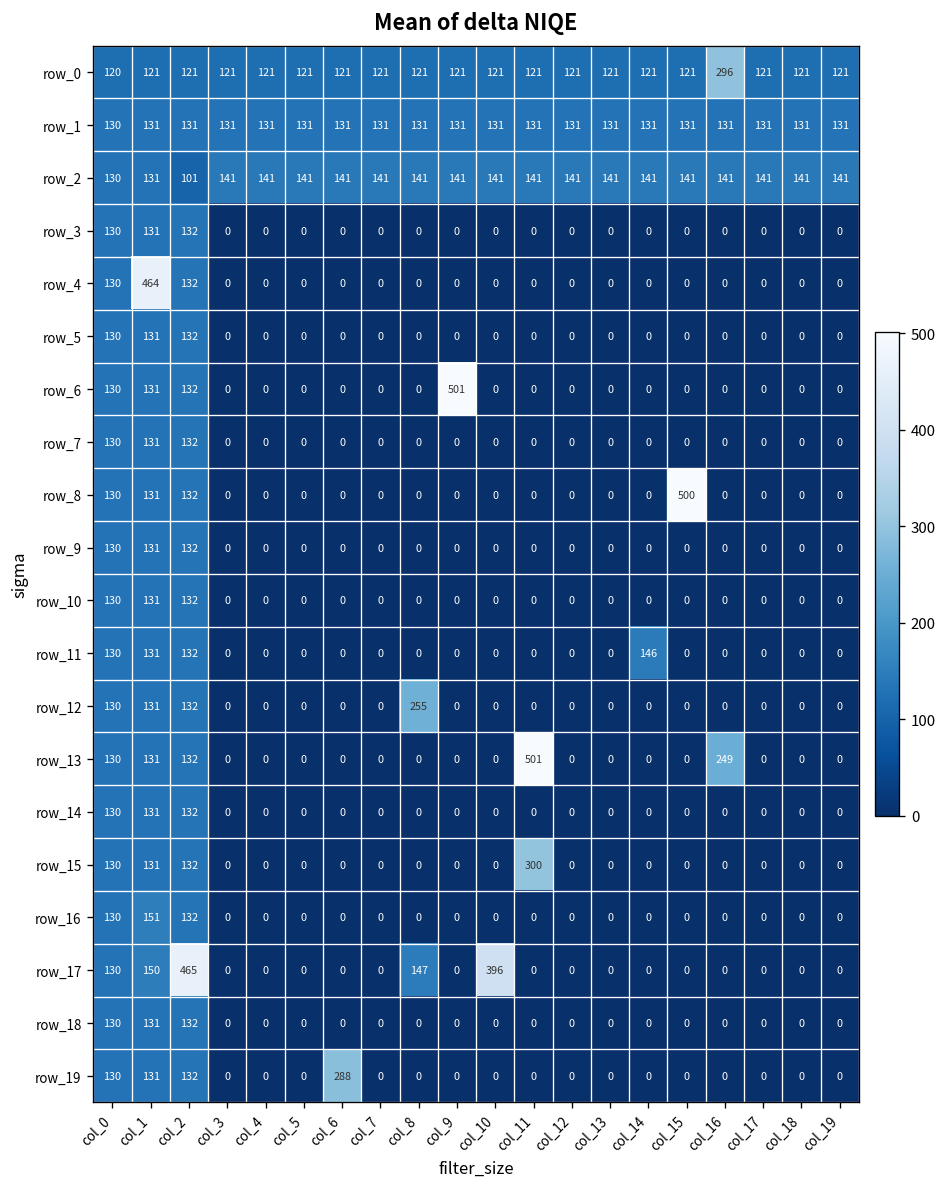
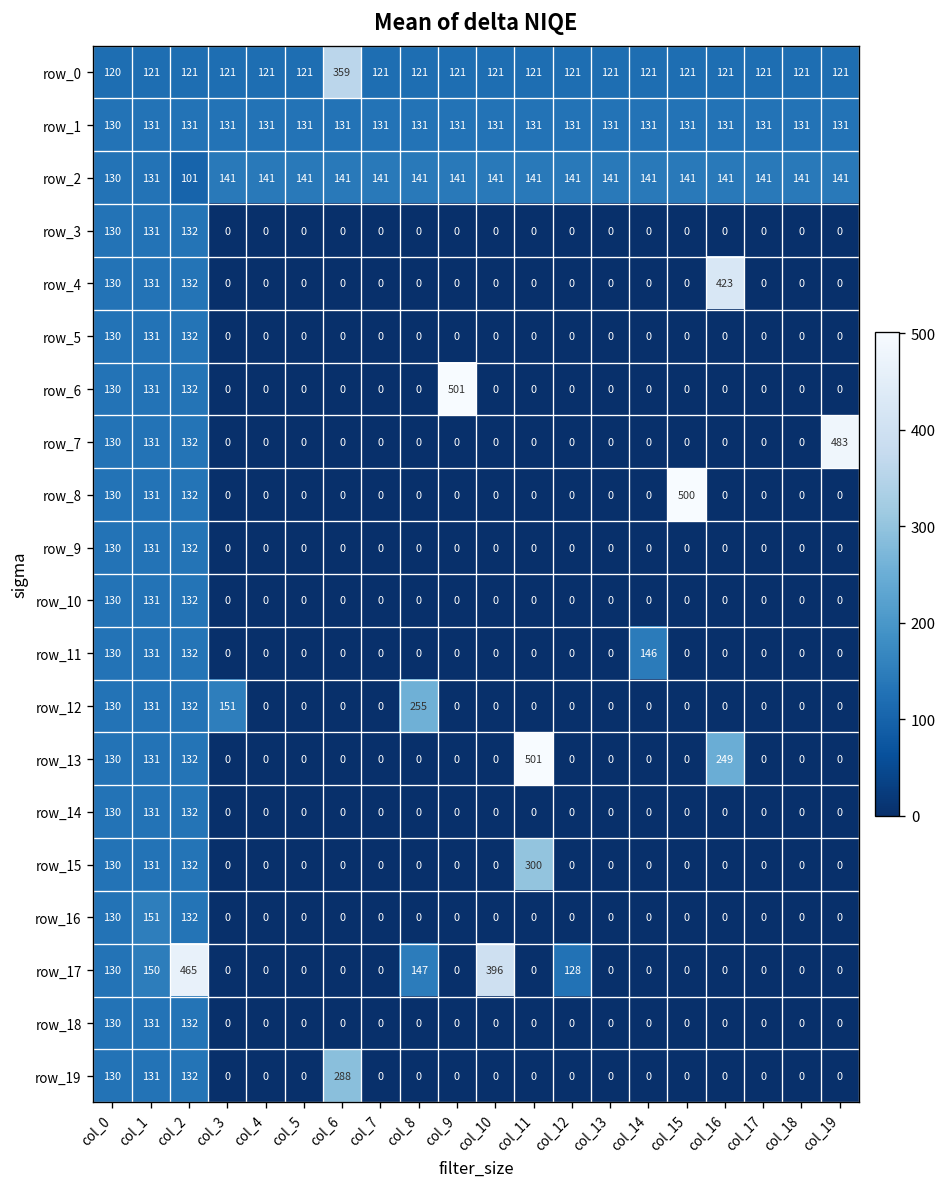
row_0, col_6: 121 -> 359
row_0, col_16: 296 -> 121
row_4, col_1: 464 -> 131
row_4, col_16: 0 -> 423
row_7, col_19: 0 -> 483
row_12, col_3: 0 -> 151
row_17, col_12: 0 -> 128
